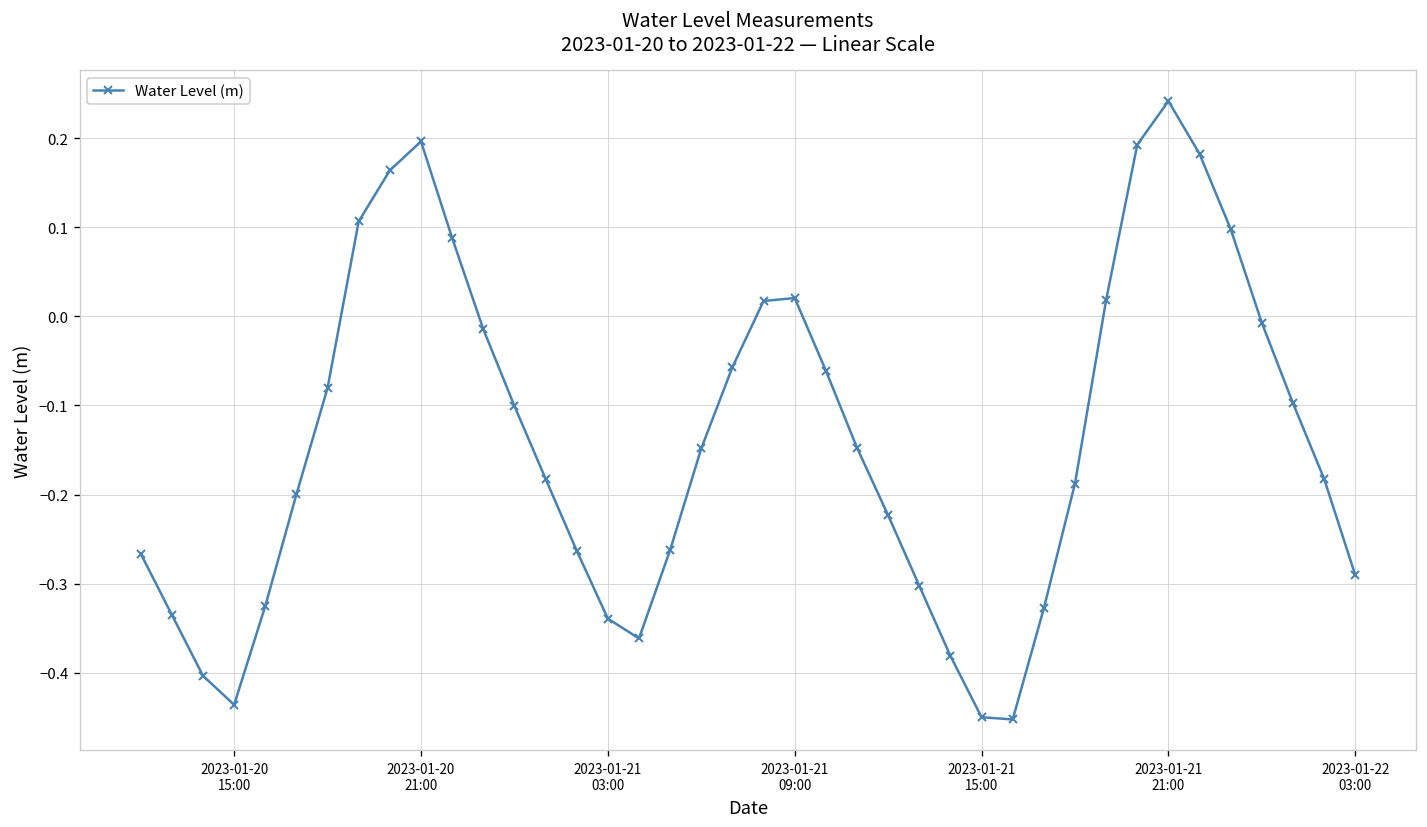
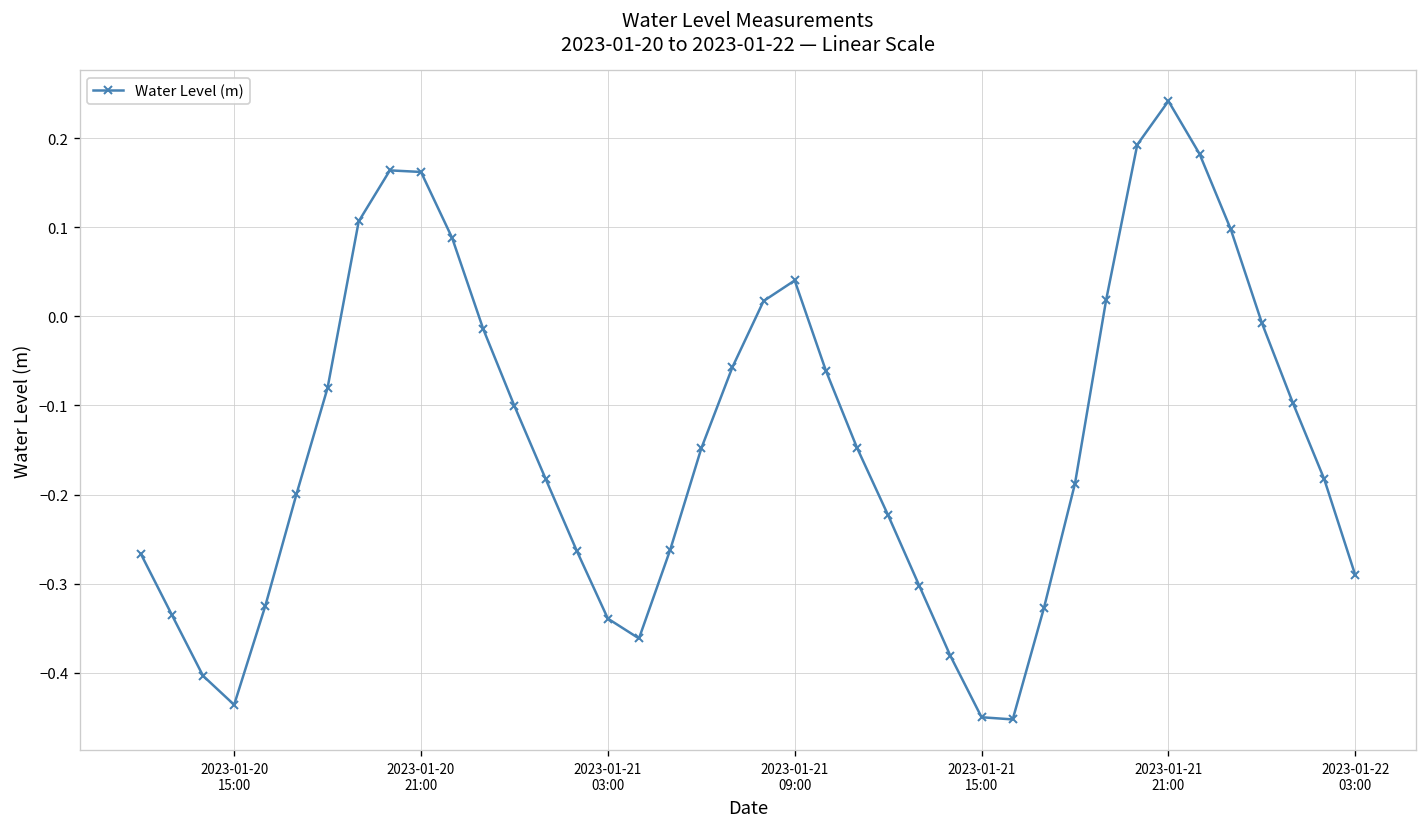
2023-01-20 21:00: 0.20 -> 0.16
2023-01-21 09:00: 0.02 -> 0.04
